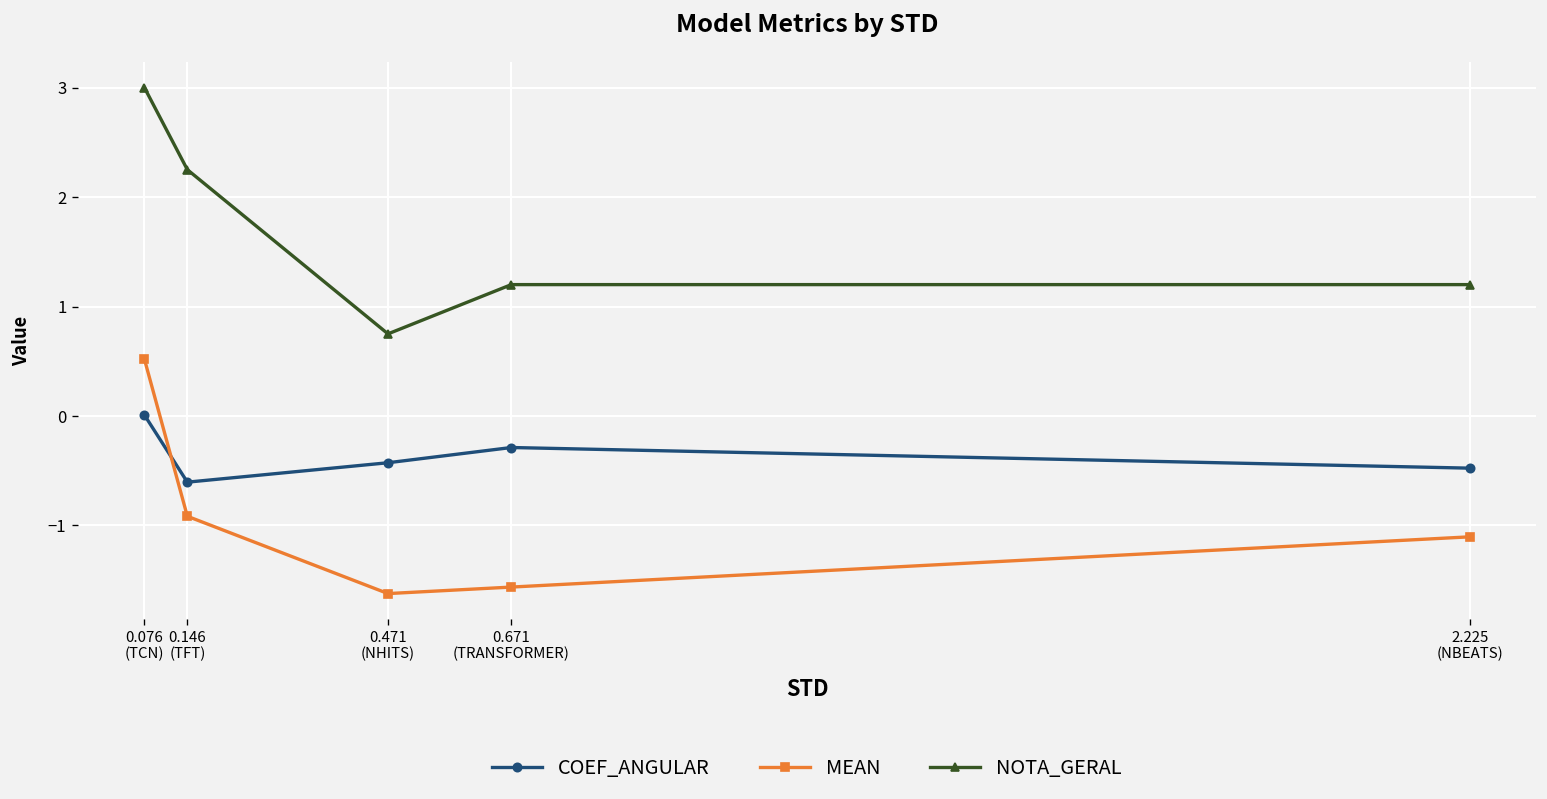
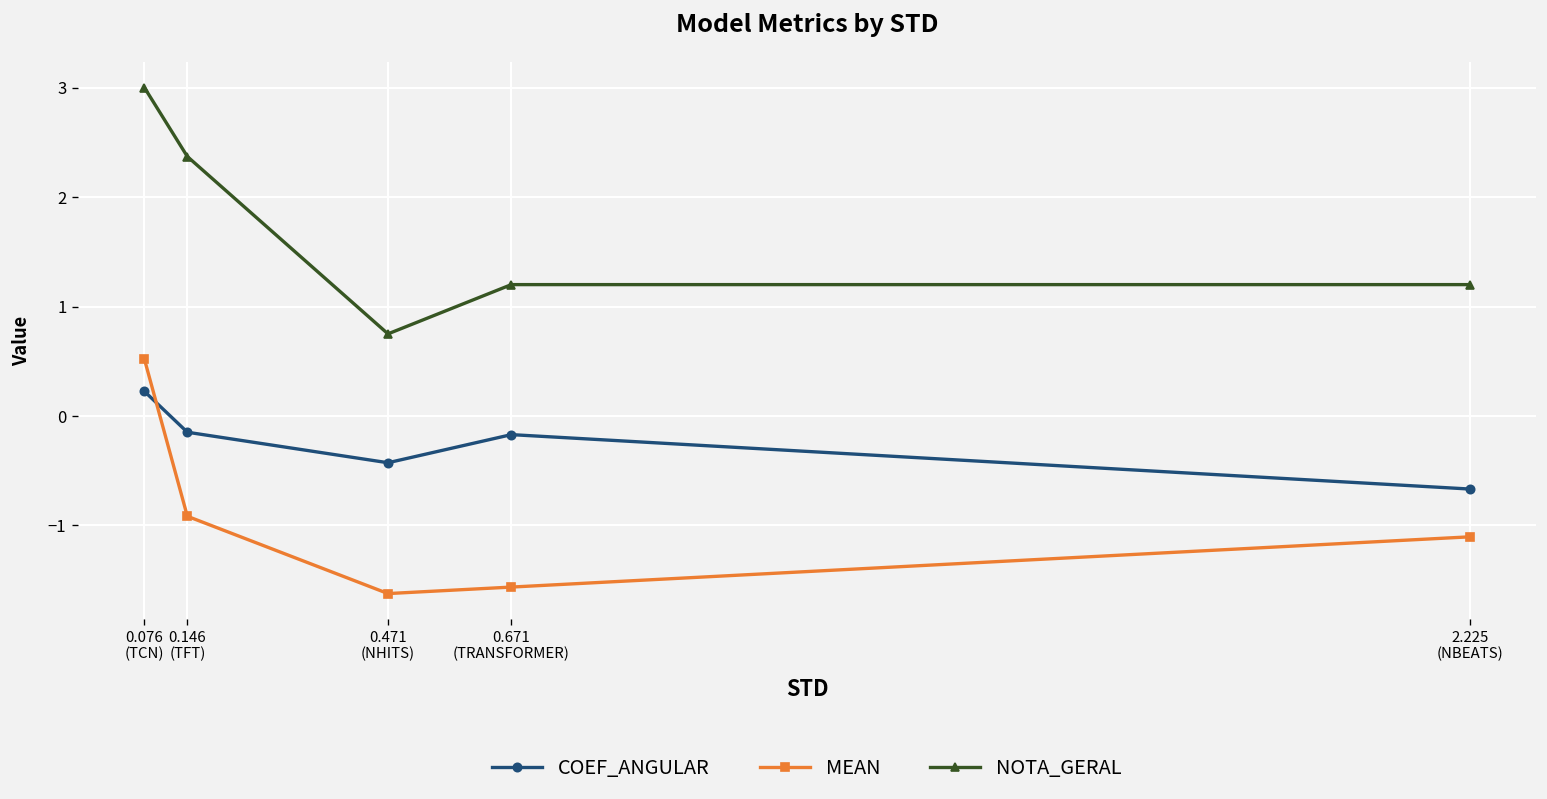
COEF_ANGULAR, 0.076 (TCN): 0.0 -> 0.2
COEF_ANGULAR, 0.146 (TFT): -0.6 -> -0.1
NOTA_GERAL, 0.146 (TFT): 2.3 -> 2.4
COEF_ANGULAR, 0.671 (TRANSFORMER): -0.3 -> -0.2
COEF_ANGULAR, 2.225 (NBEATS): -0.5 -> -0.7
